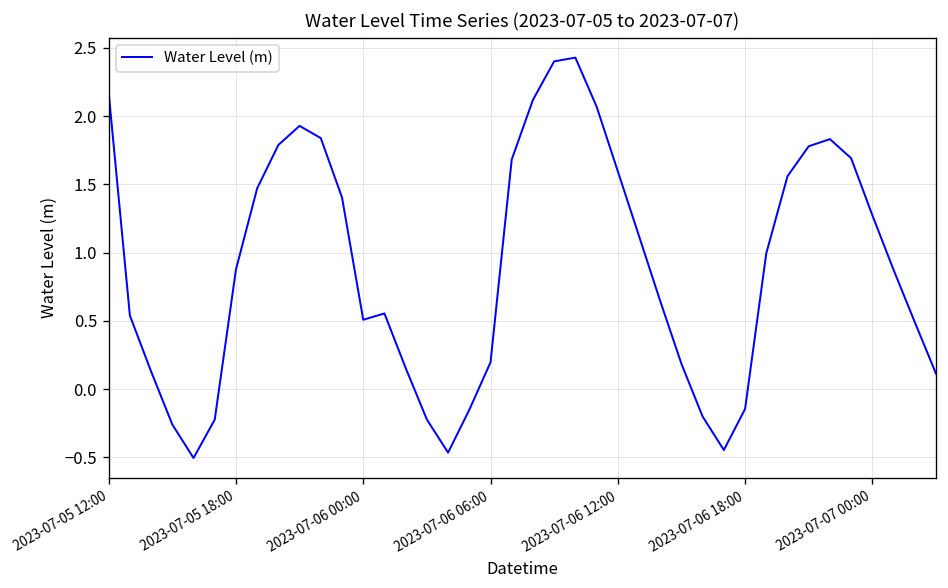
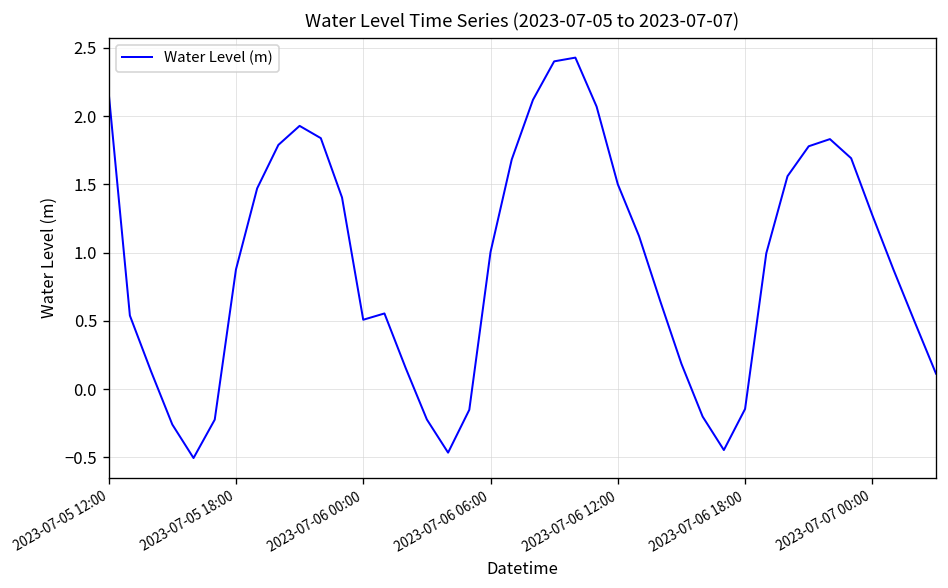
2023-07-06 06:00: 0.20 -> 1.00
2023-07-06 12:00: 1.60 -> 1.50
